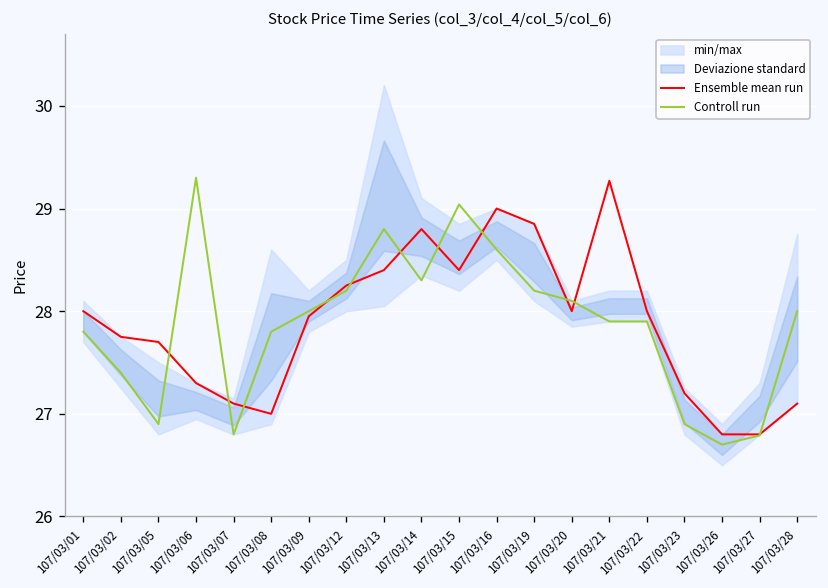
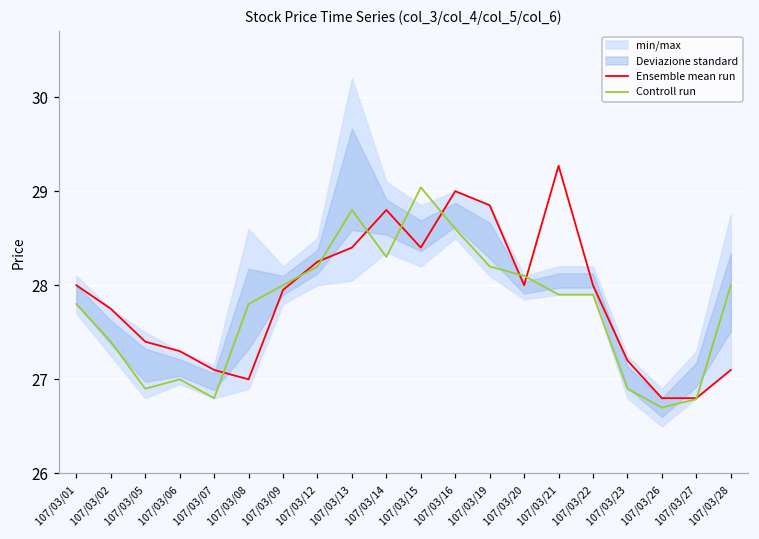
Ensemble mean run, 107/03/05: 27.7 -> 27.4
Controll run, 107/03/06: 29.3 -> 27.0
